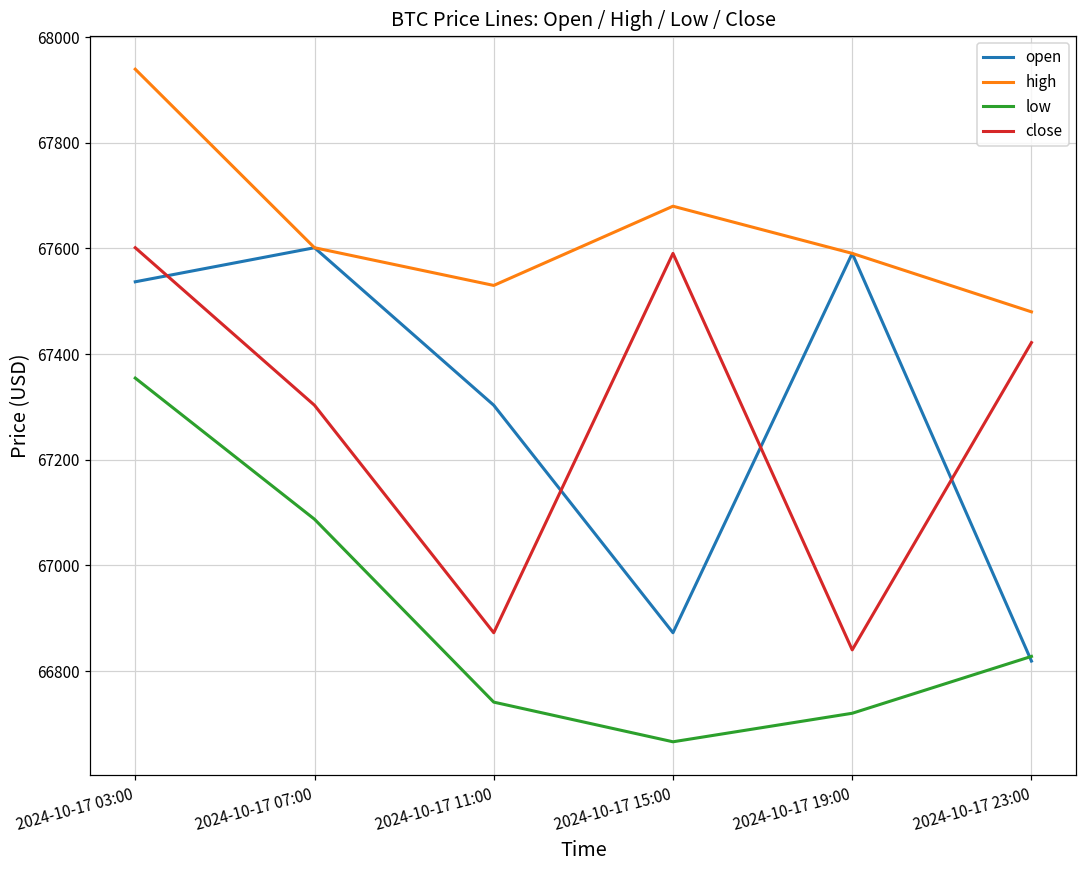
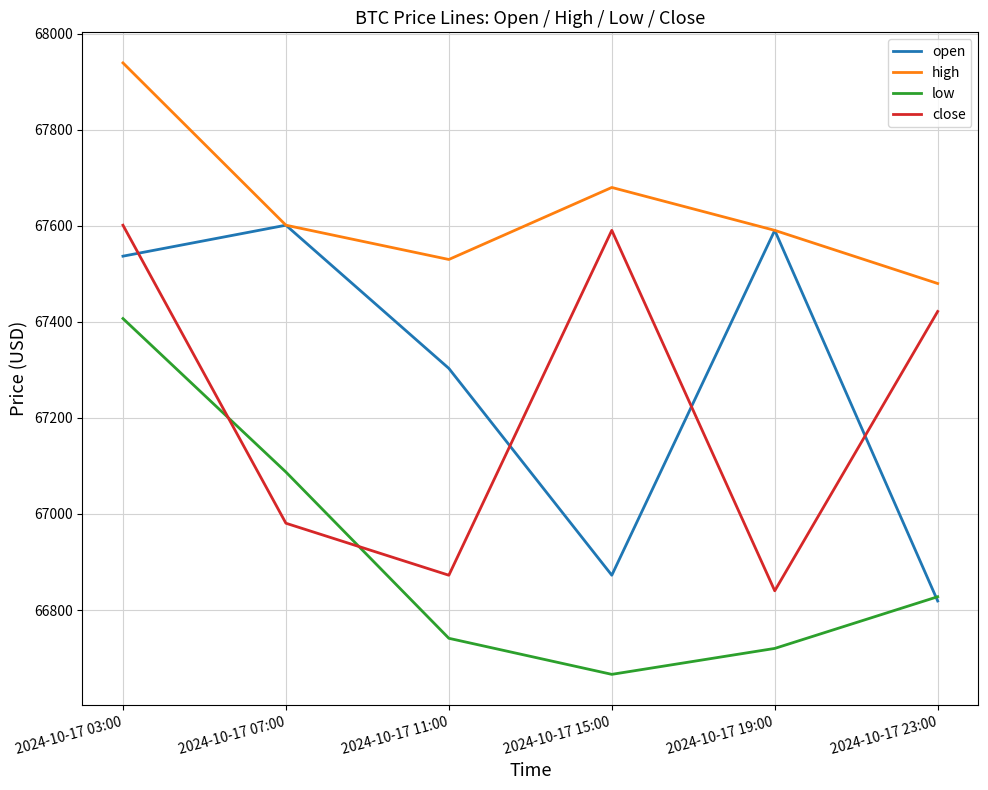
low, 2024-10-17 03:00: 67350 -> 67410
close, 2024-10-17 07:00: 67300 -> 66980
